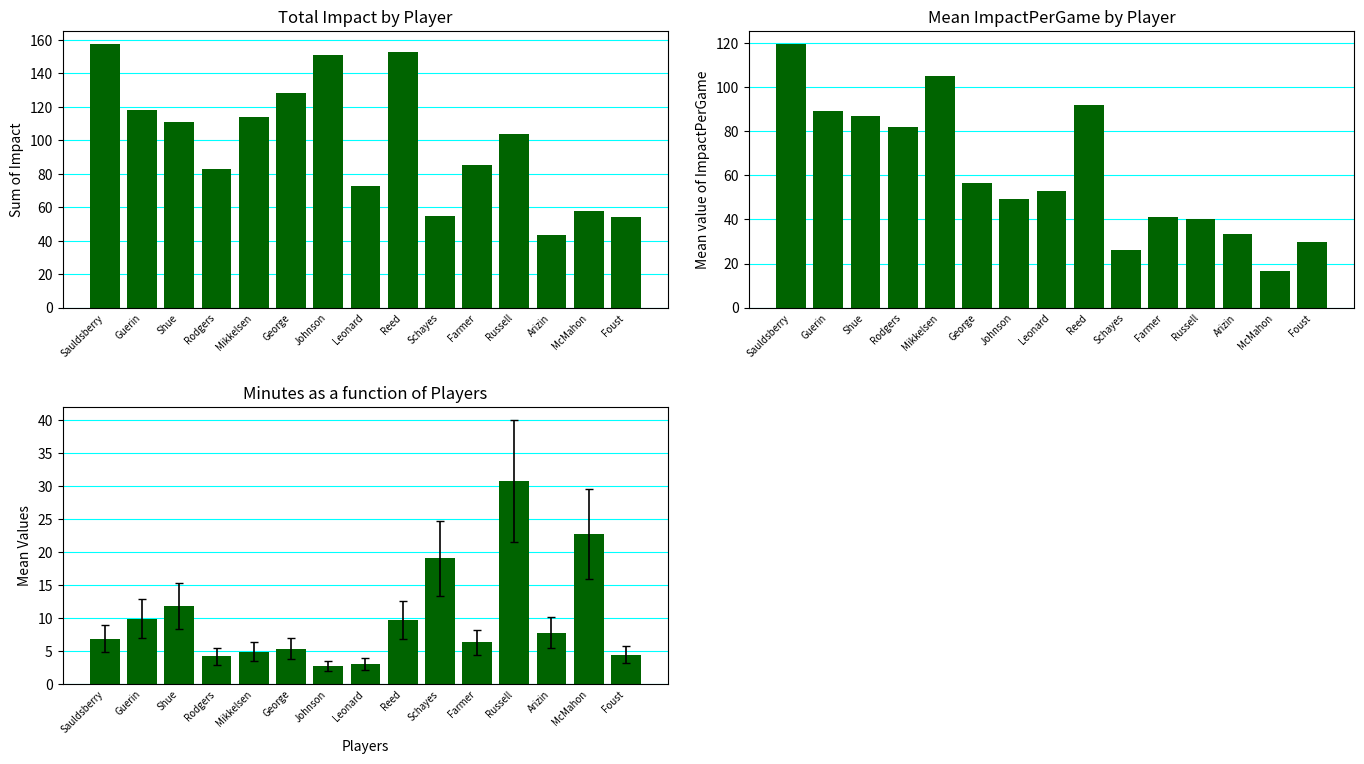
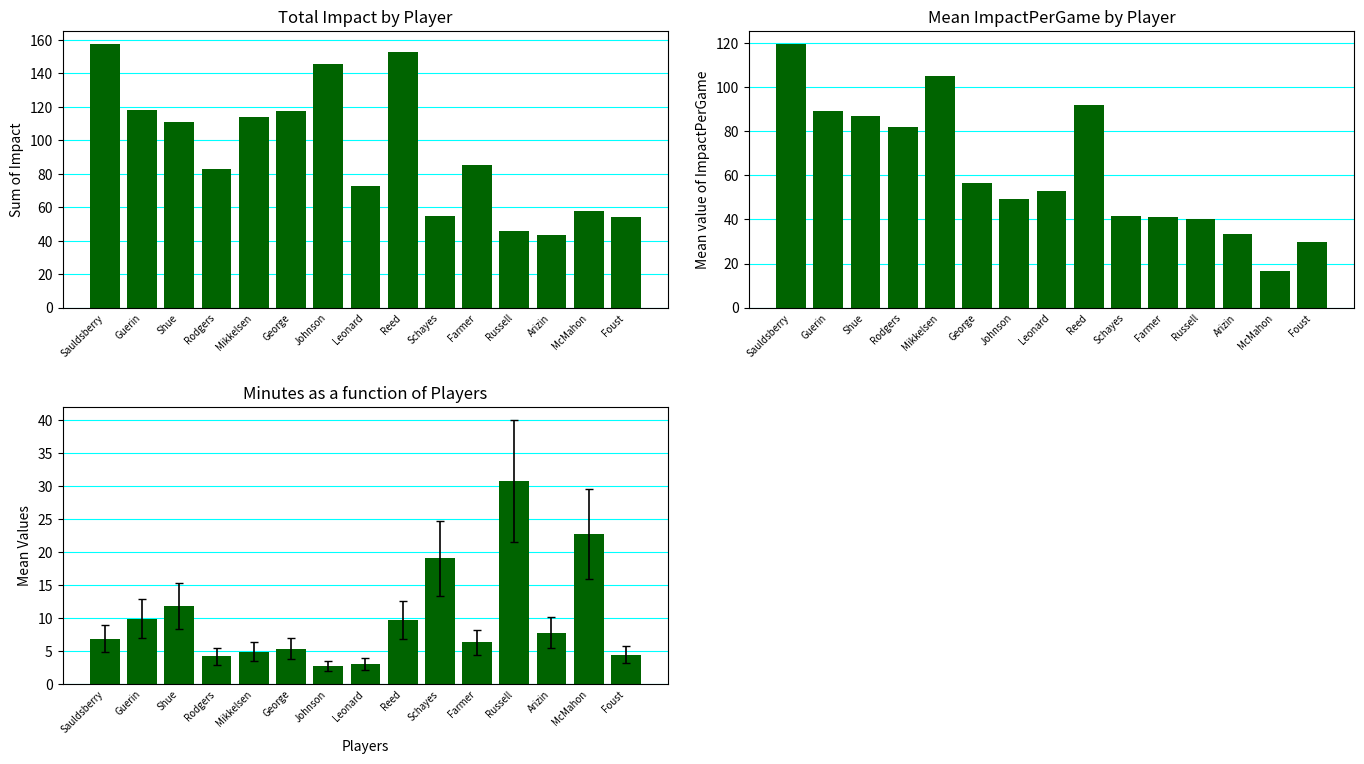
Total Impact by Player, George: 128 -> 117
Total Impact by Player, Johnson: 151 -> 146
Total Impact by Player, Russell: 104 -> 46
Mean ImpactPerGame by Player, Schayes: 26 -> 42
